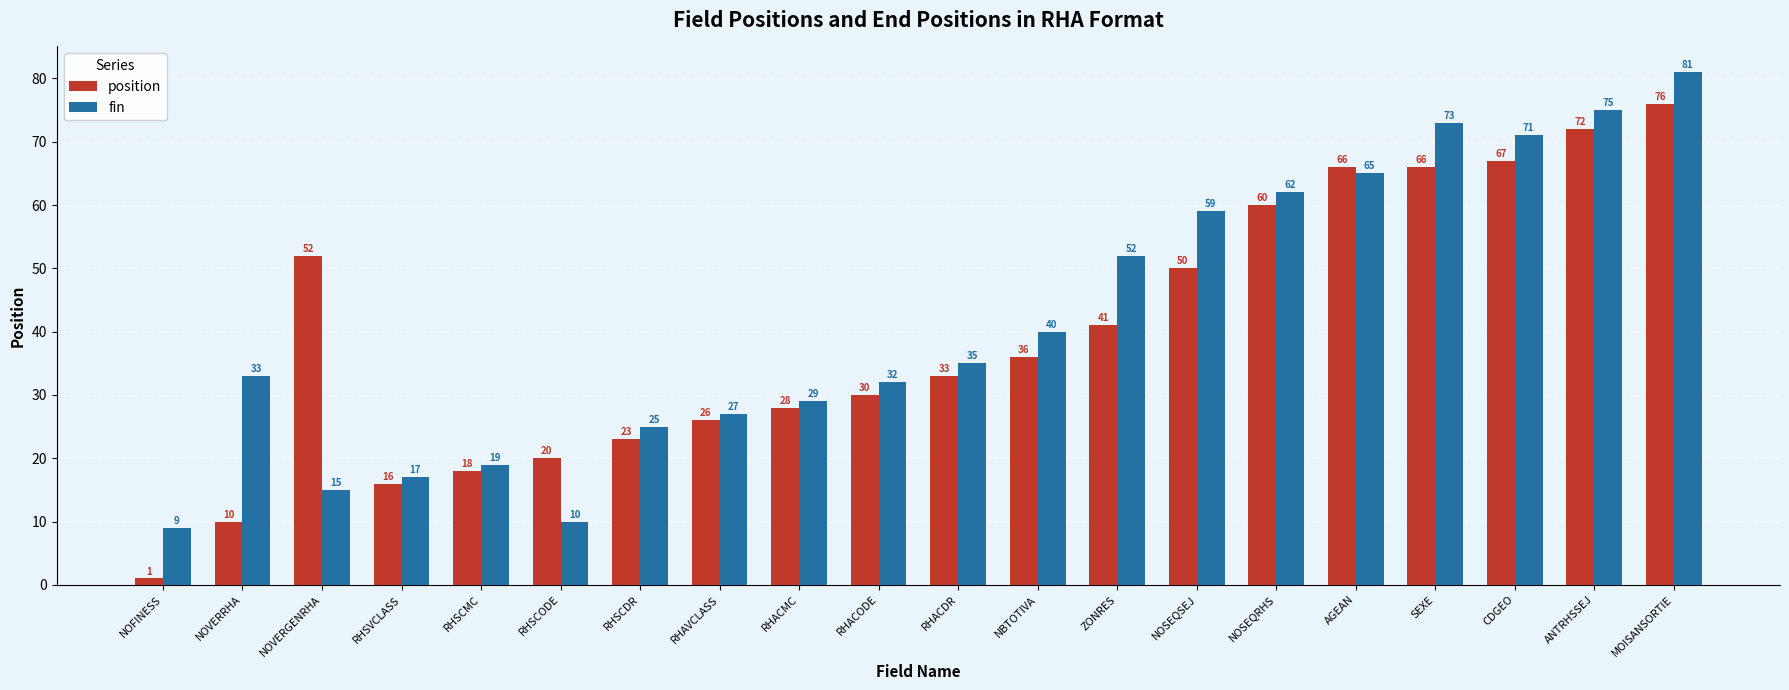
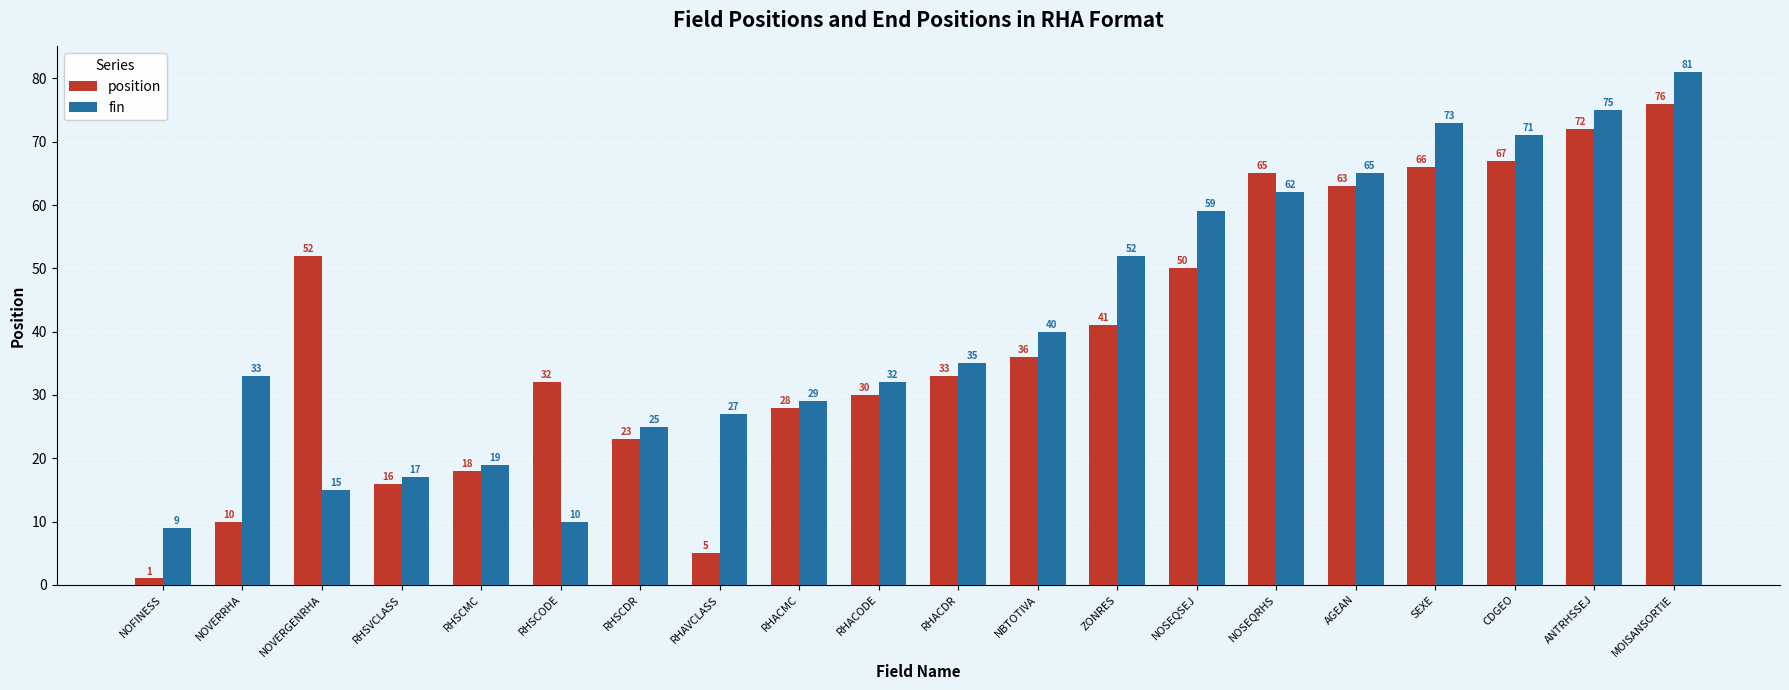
position, RHSCODE: 20 -> 32
position, RHAVCLASS: 26 -> 5
position, NOSEQRHS: 60 -> 65
position, AGEAN: 66 -> 63
